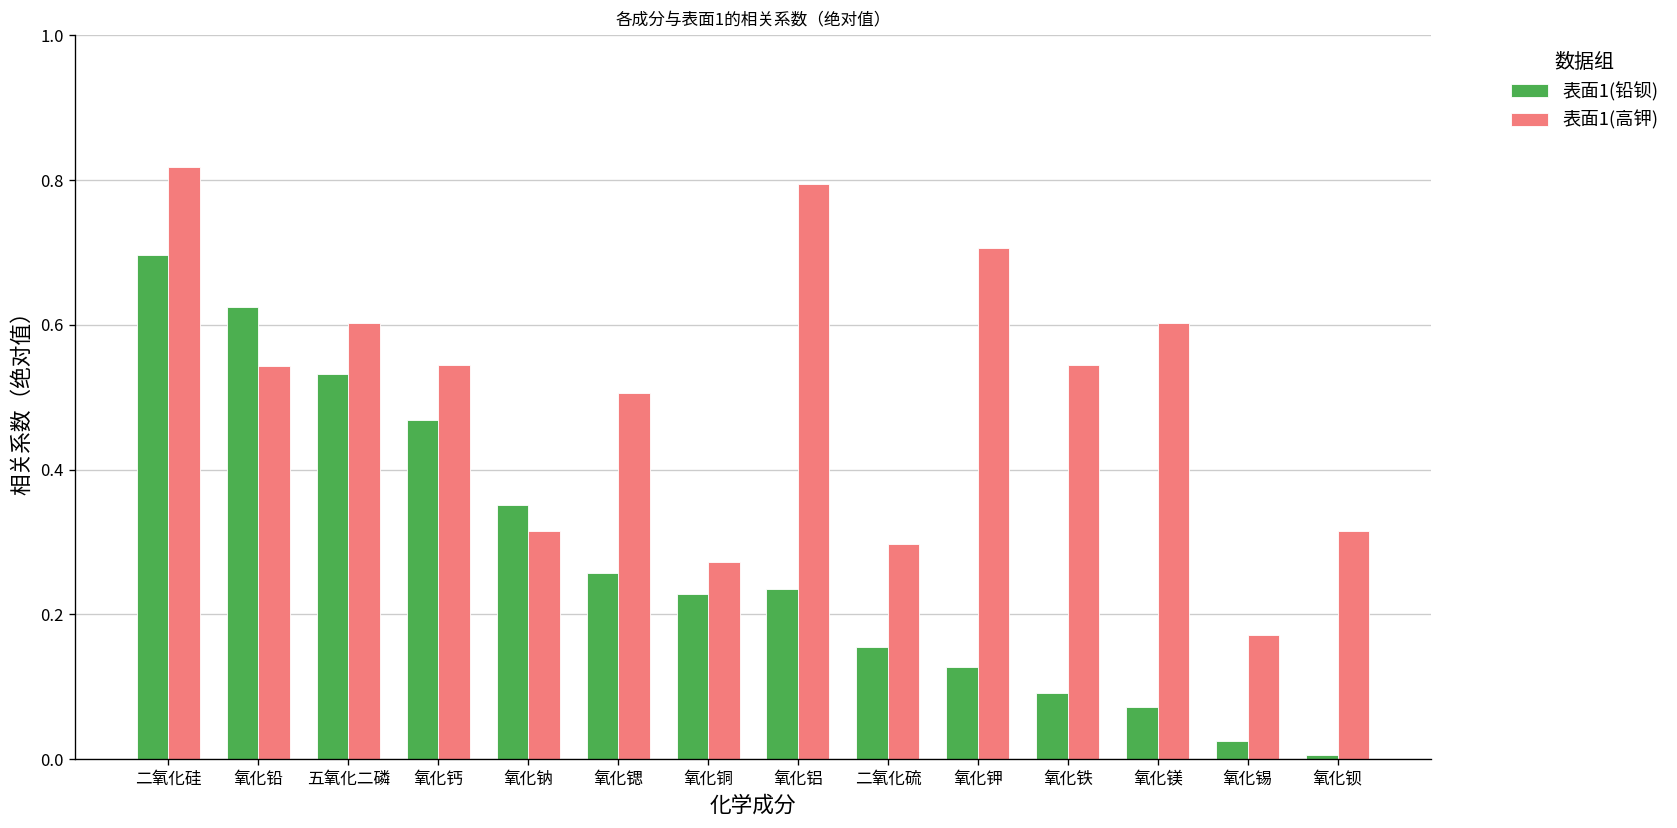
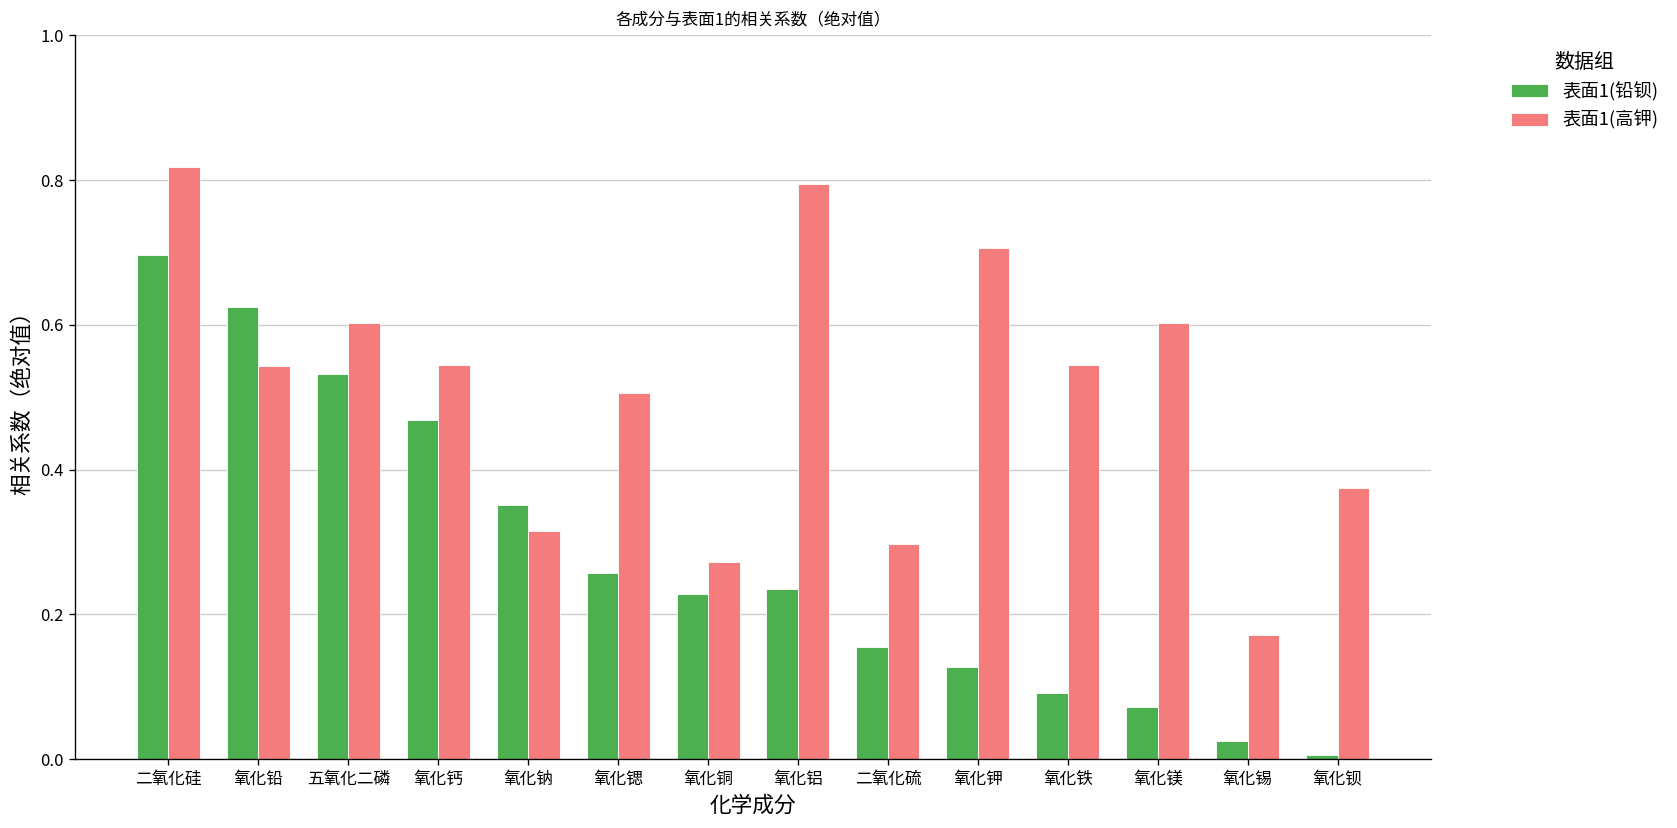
表面1(高钾), 氧化钡: 0.32 -> 0.37
